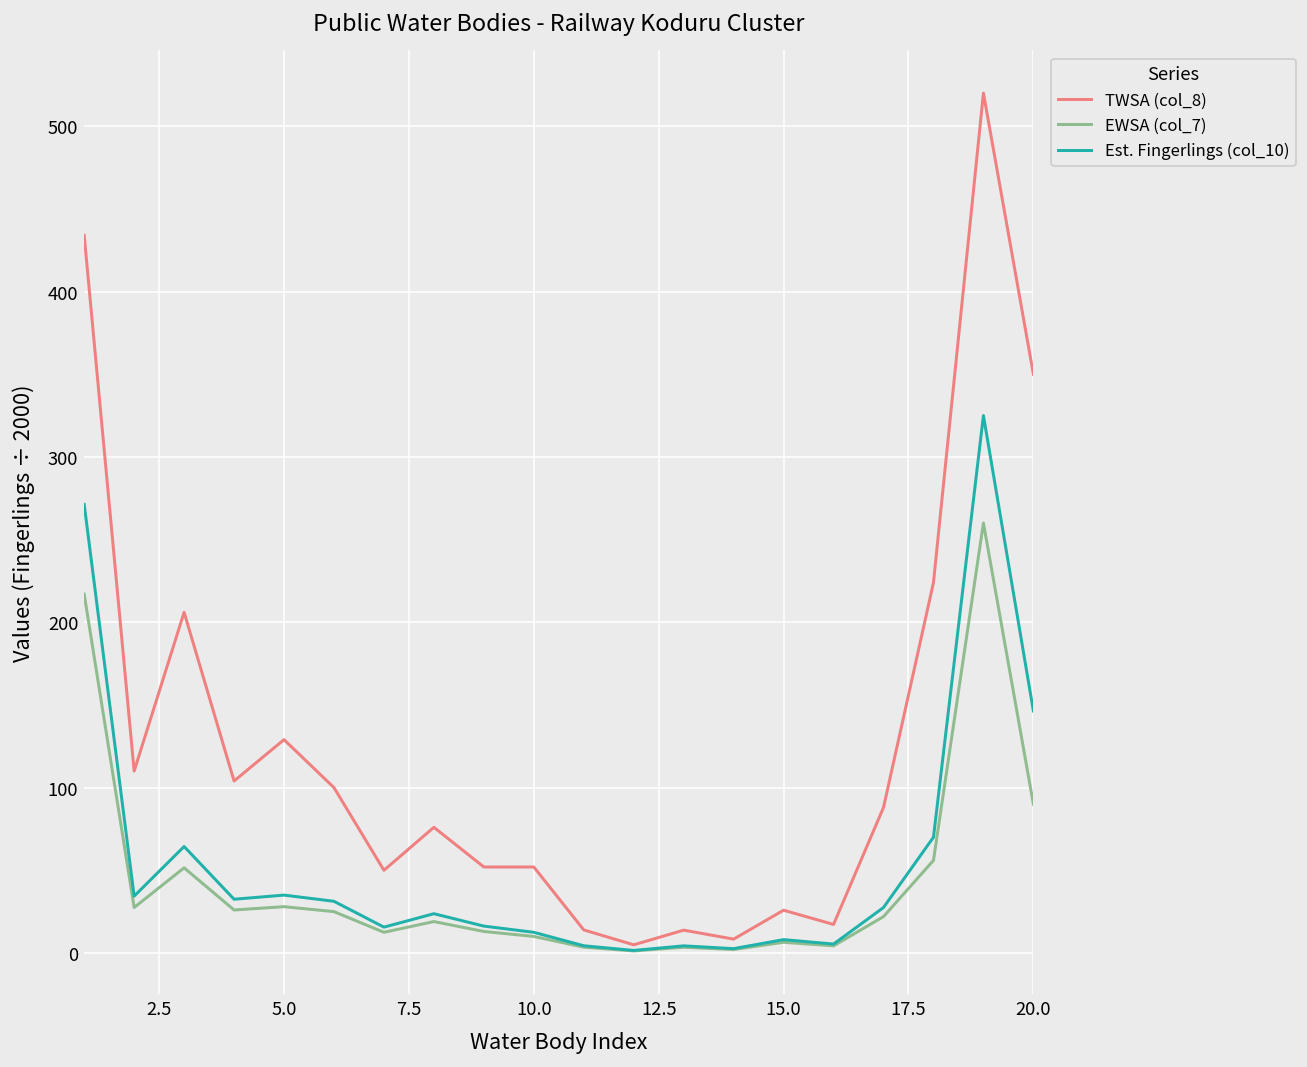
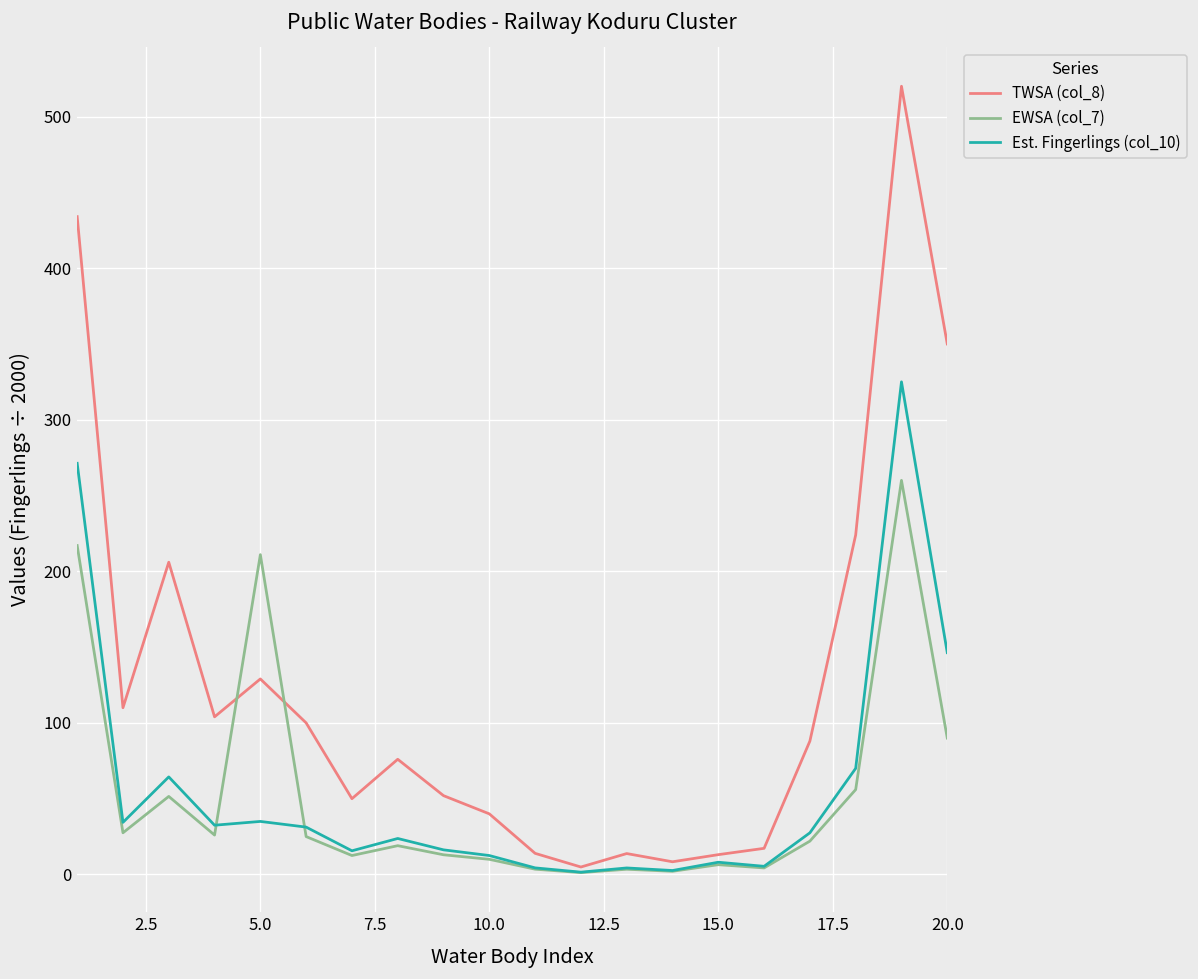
EWSA (col_7), 5.0: 28 -> 211
TWSA (col_8), 10.0: 52 -> 40
TWSA (col_8), 15.0: 26 -> 13
